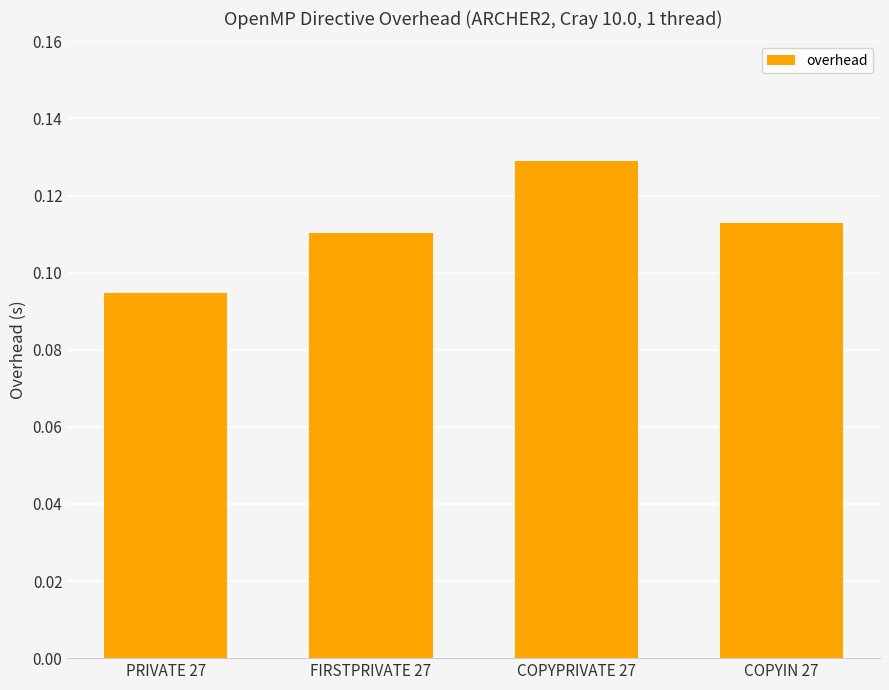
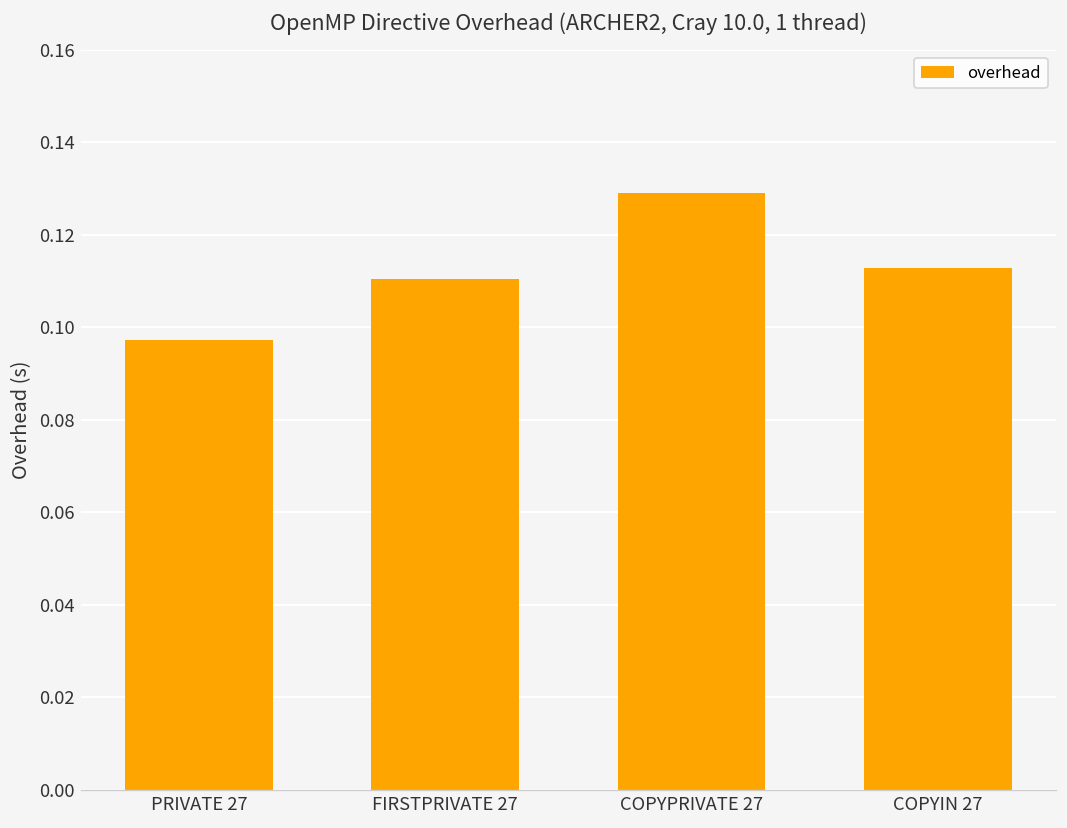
PRIVATE 27: 0.095 -> 0.097
